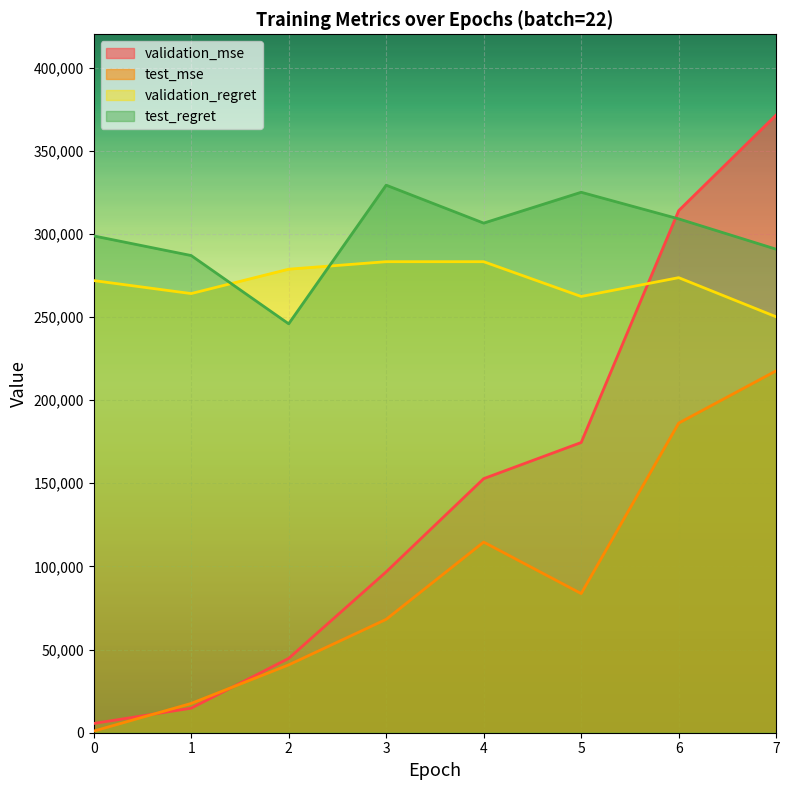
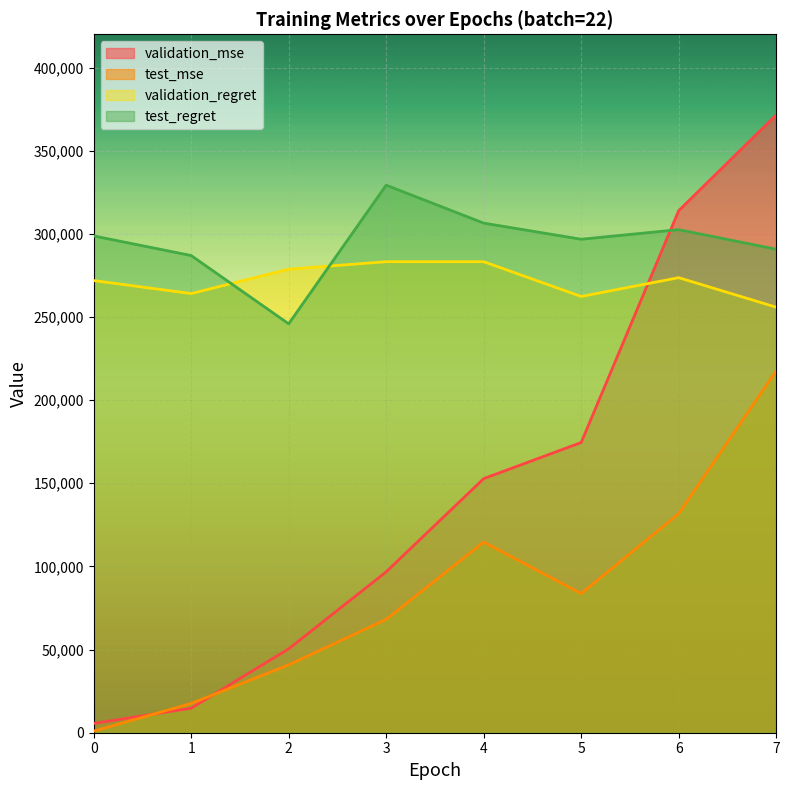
validation_mse, 2: 45,000 -> 50,000
test_regret, 5: 325,000 -> 297,000
test_mse, 6: 186,000 -> 132,000
test_regret, 6: 309,000 -> 303,000
validation_regret, 7: 250,000 -> 256,000
